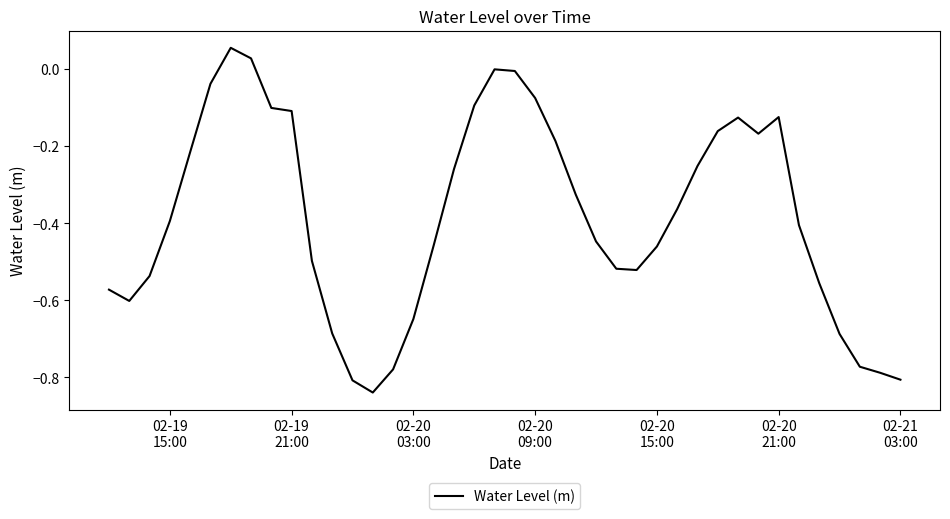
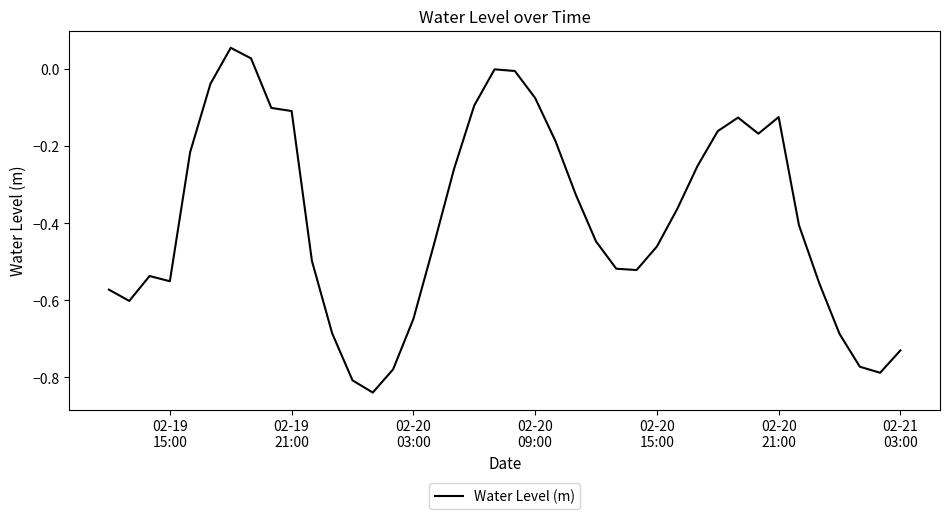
02-19 15:00: -0.39 -> -0.55
02-21 03:00: -0.81 -> -0.73
